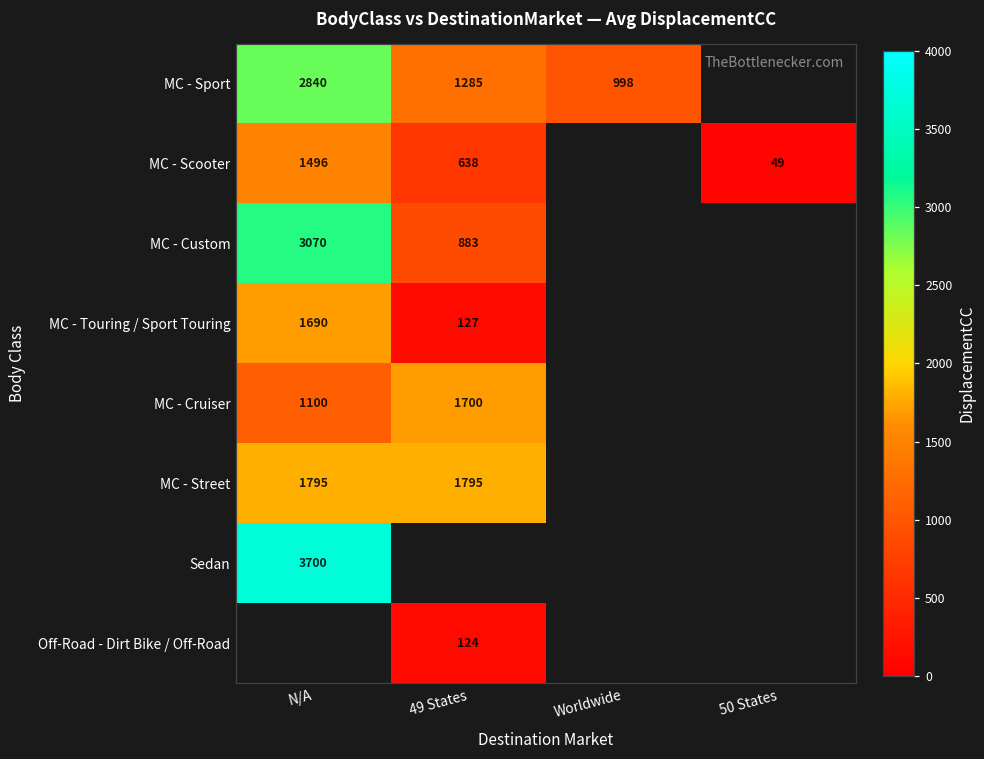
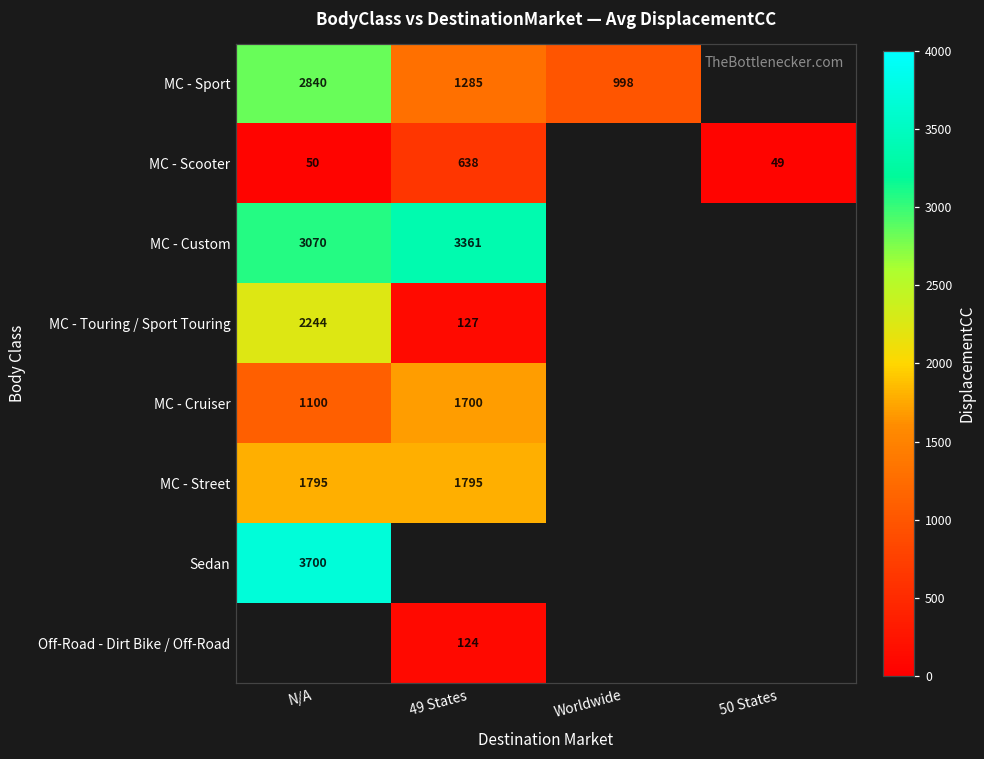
MC - Scooter, N/A: 1496 -> 50
MC - Custom, 49 States: 883 -> 3361
MC - Touring / Sport Touring, N/A: 1690 -> 2244
